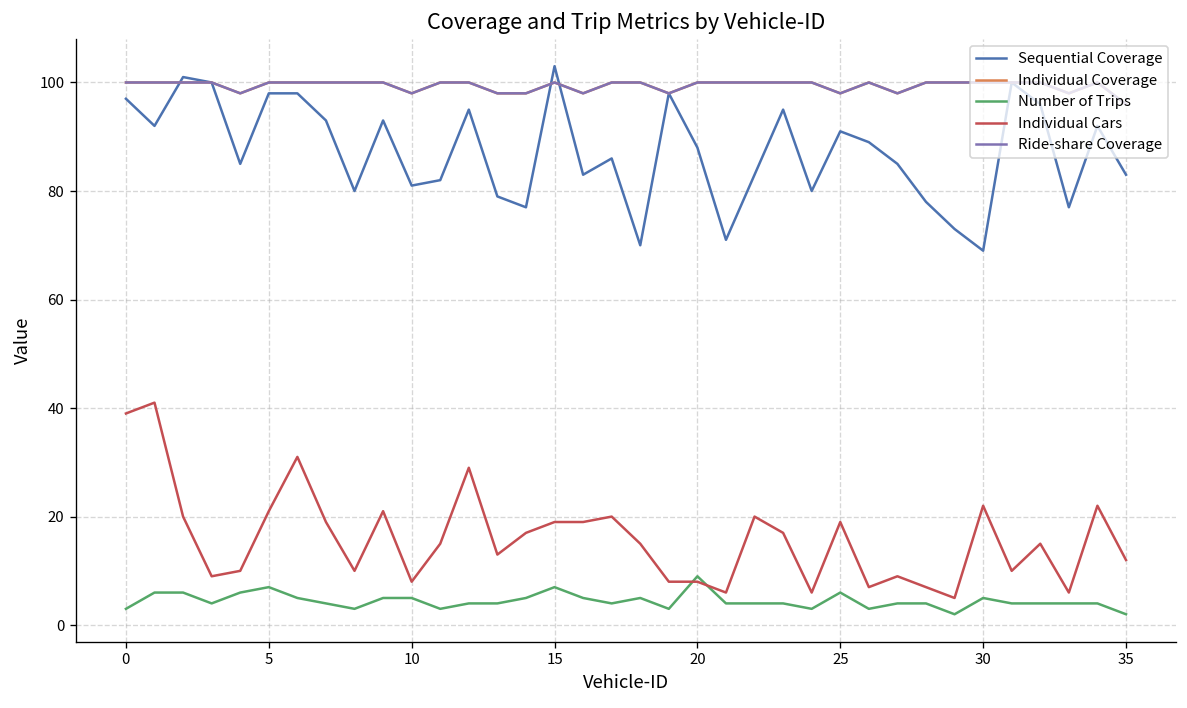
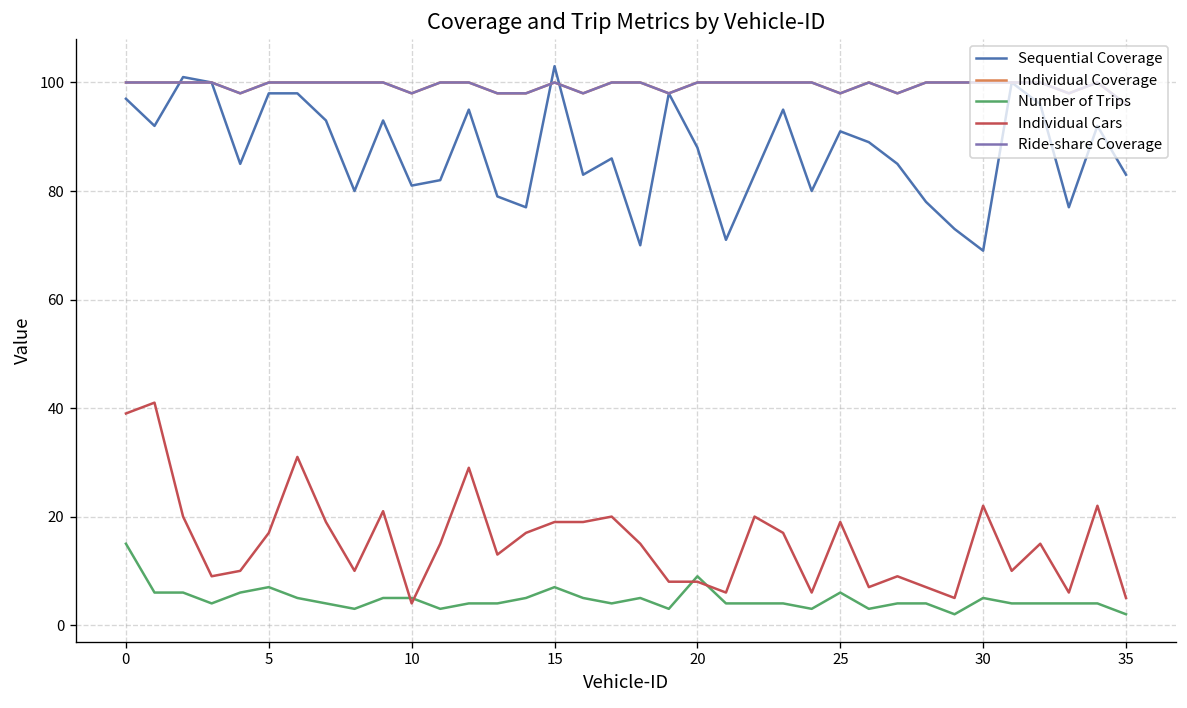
Number of Trips, 0: 3 -> 15
Individual Cars, 5: 21 -> 17
Individual Cars, 10: 8 -> 4
Individual Cars, 35: 12 -> 5
